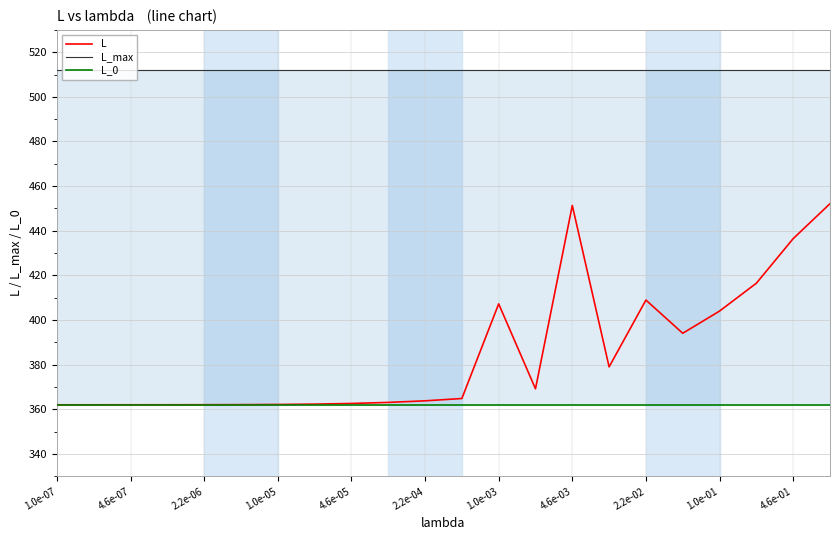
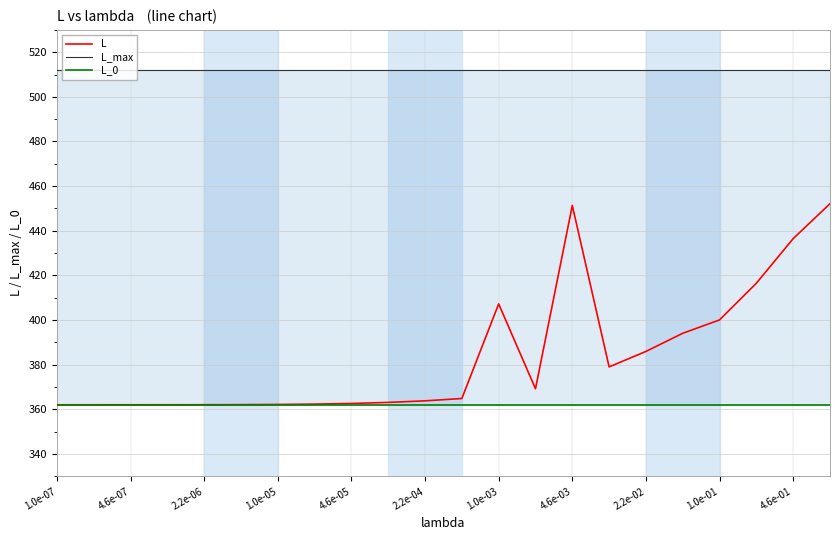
L, 2.2e-02: 409 -> 386
L, 1.0e-01: 404 -> 400
